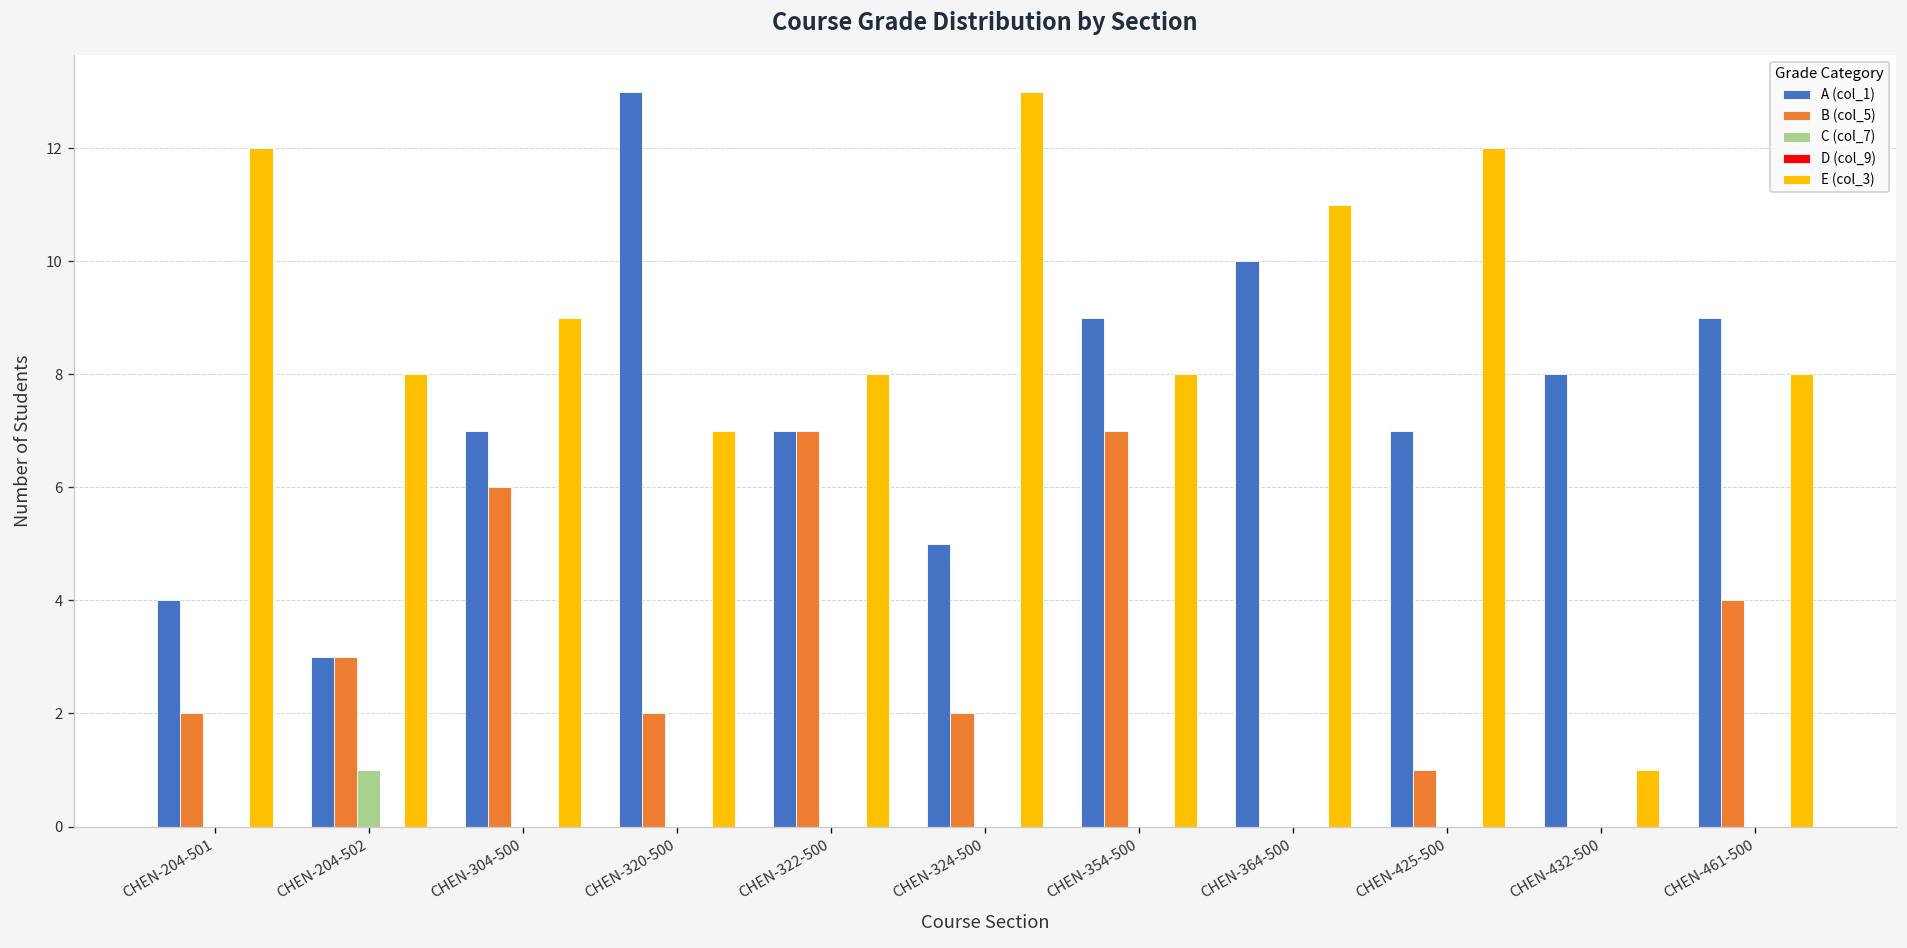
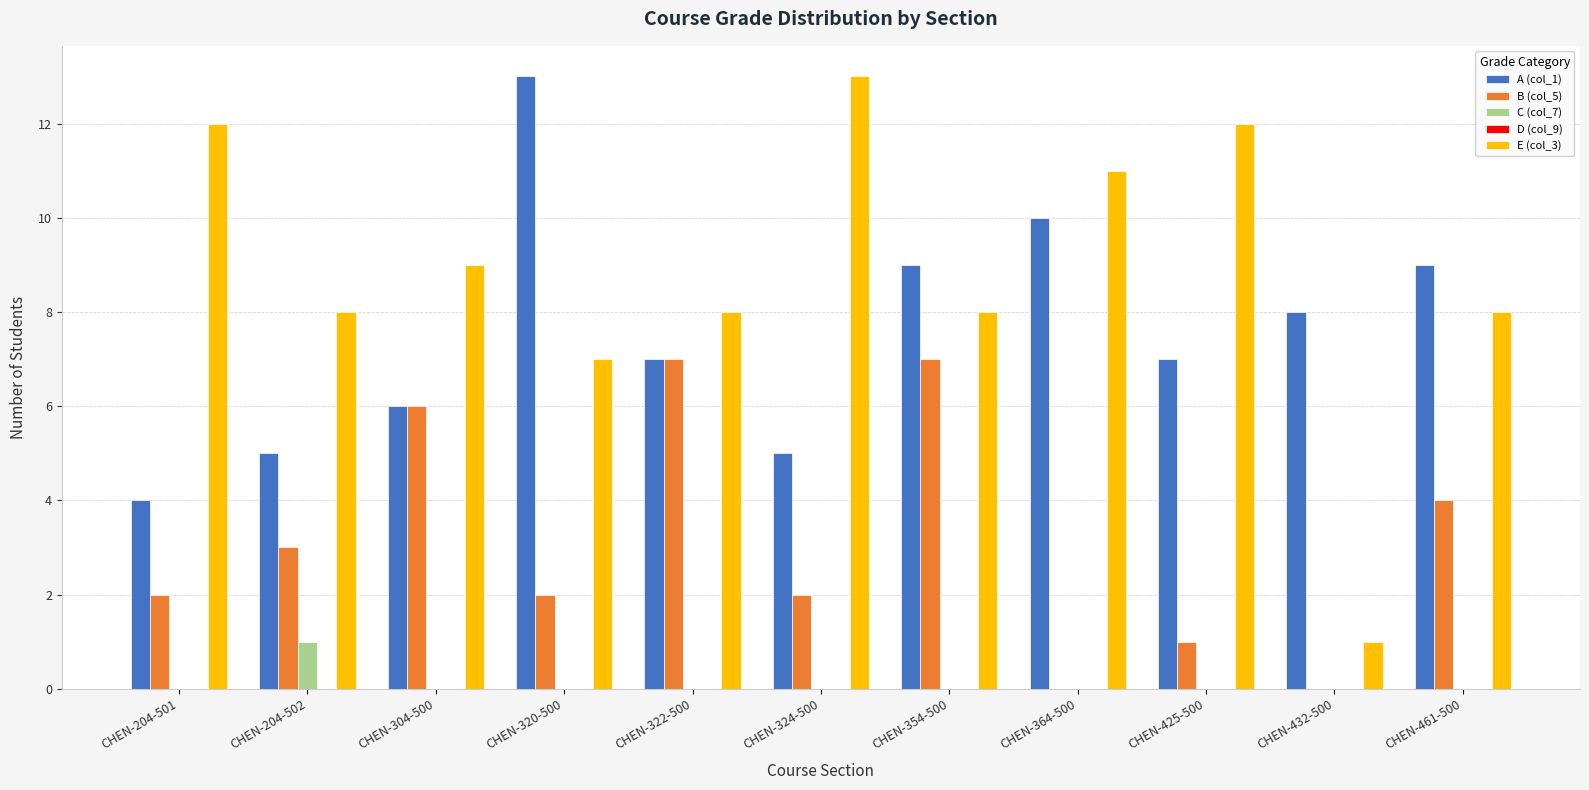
A (col_1), CHEN-204-502: 3 -> 5
A (col_1), CHEN-304-500: 7 -> 6
